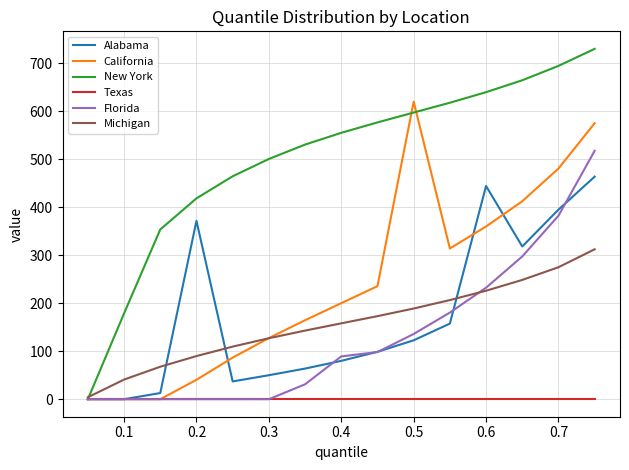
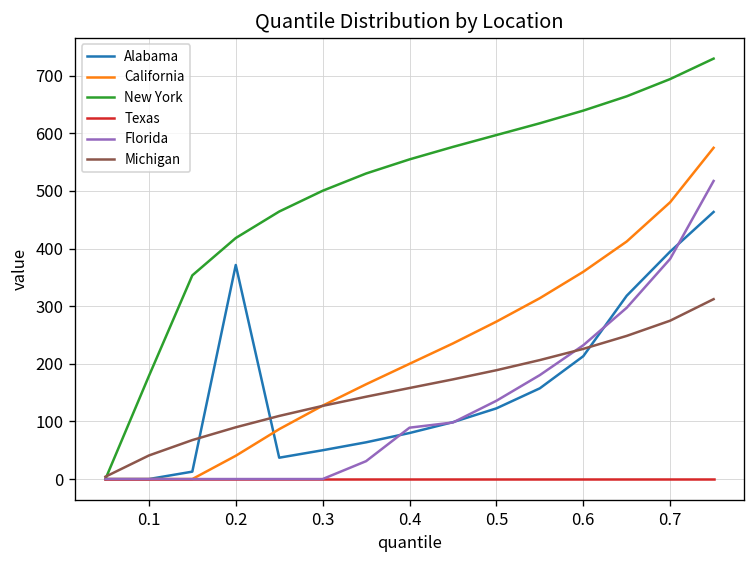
California, 0.5: 620 -> 270
Alabama, 0.6: 440 -> 210
